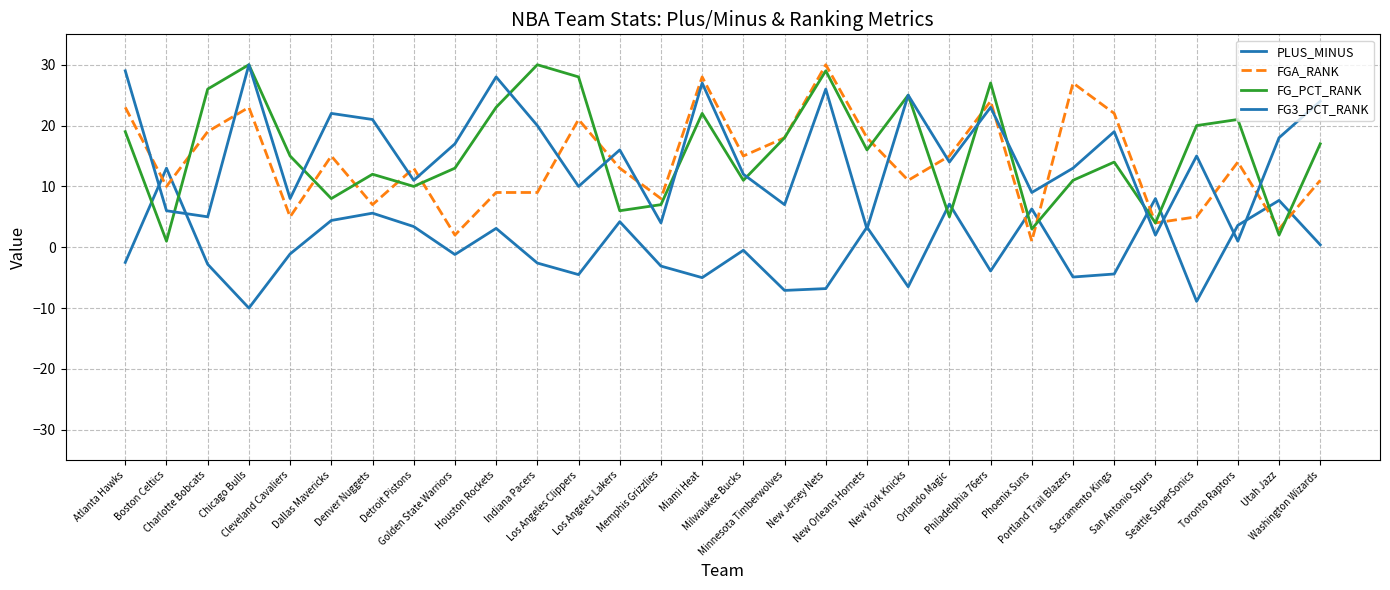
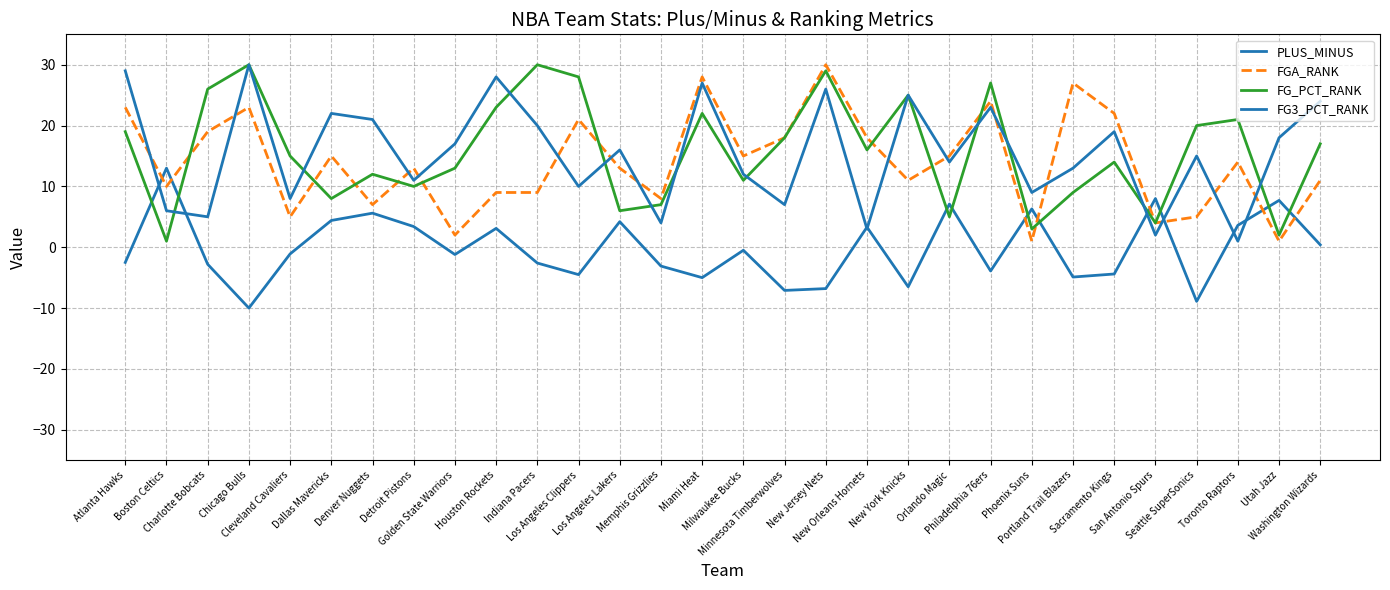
FG_PCT_RANK, Portland Trail Blazers: 11 -> 9
FGA_RANK, Utah Jazz: 3 -> 1
